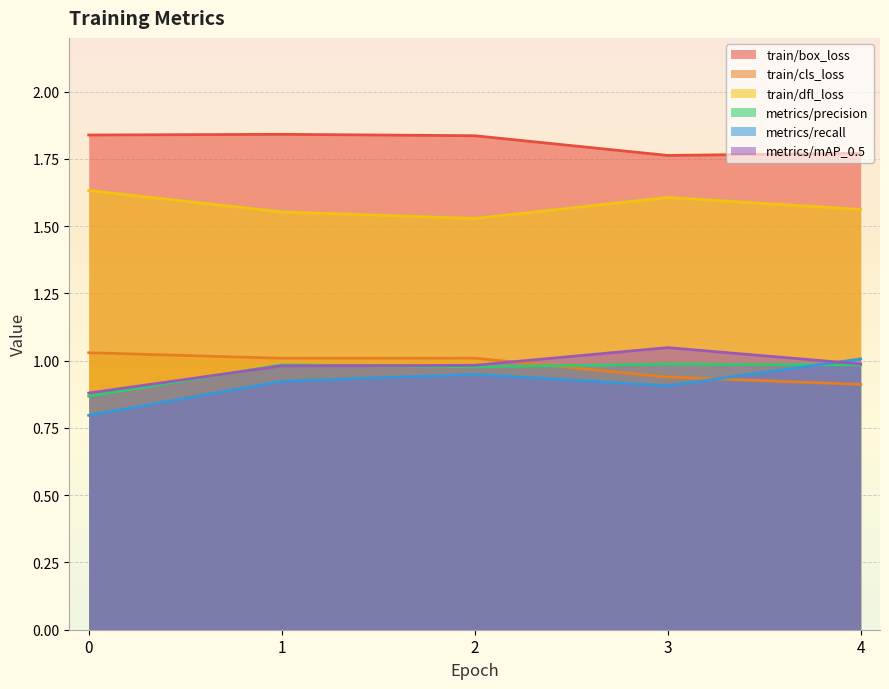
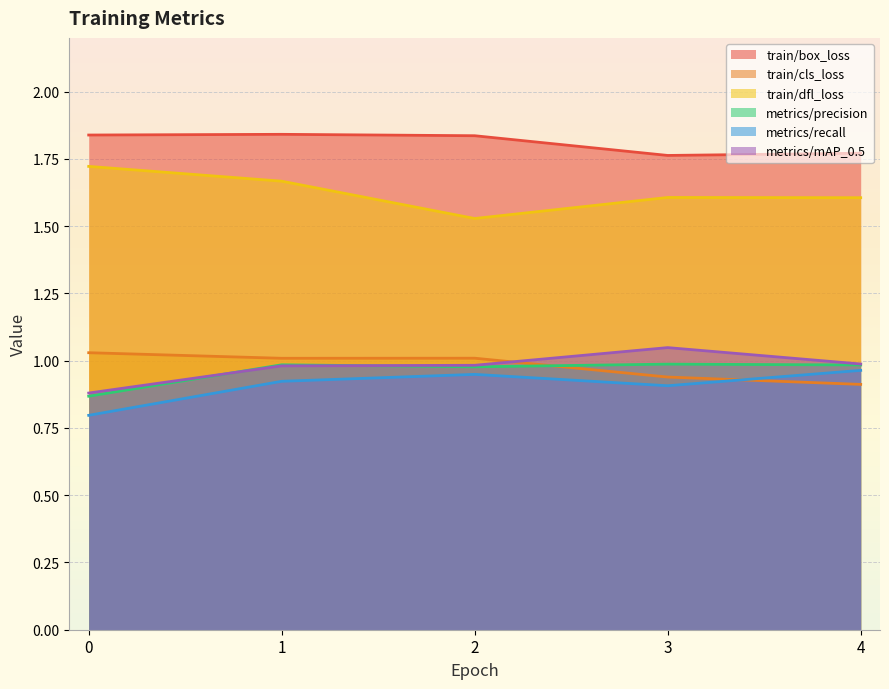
train/dfl_loss, 0: 1.63 -> 1.72
train/dfl_loss, 1: 1.55 -> 1.67
train/dfl_loss, 4: 1.56 -> 1.61
metrics/recall, 4: 1.01 -> 0.96
